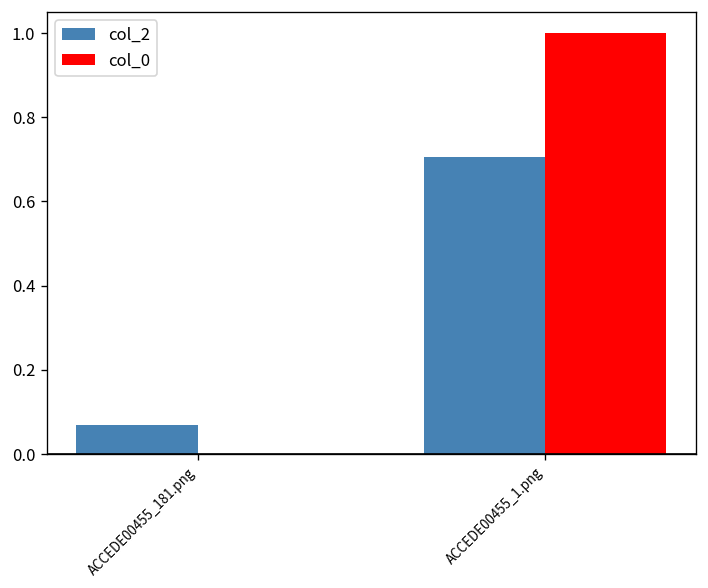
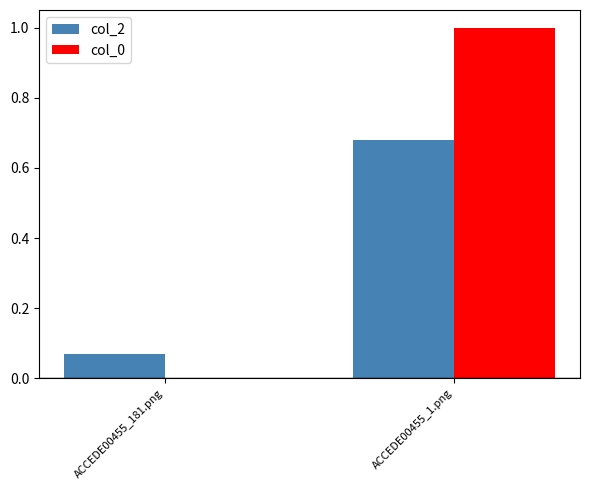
col_2, ACCEDE00455_1.png: 0.71 -> 0.68
